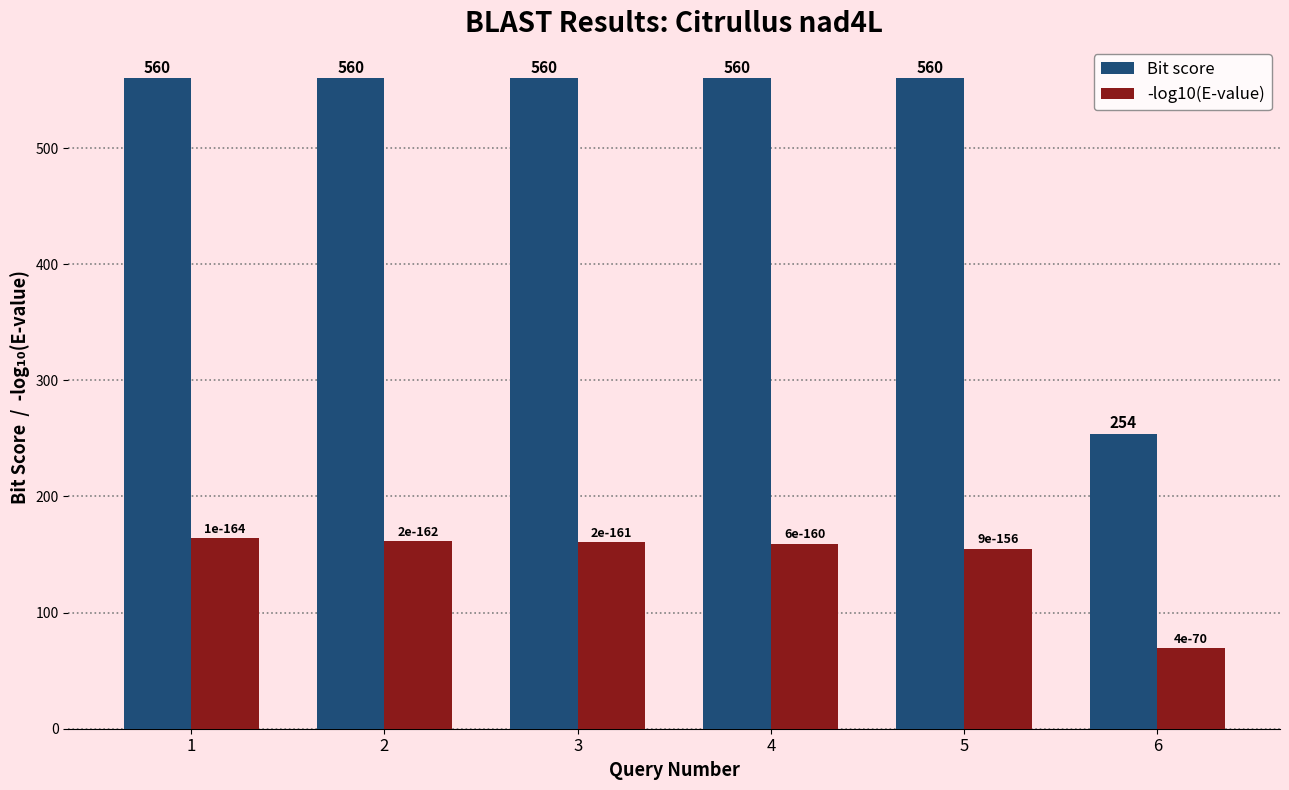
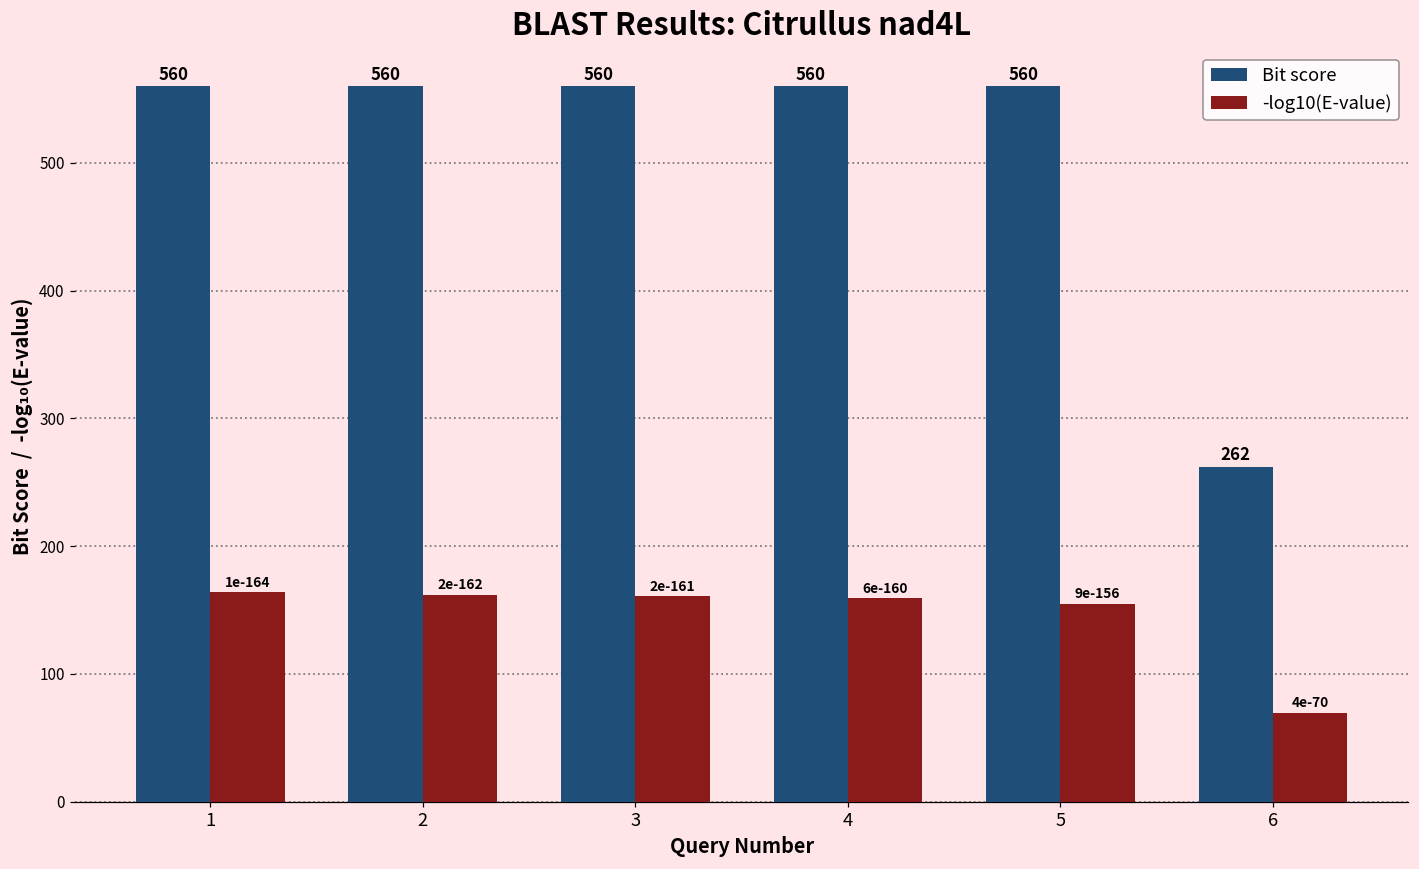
Bit score, 6: 254 -> 262
